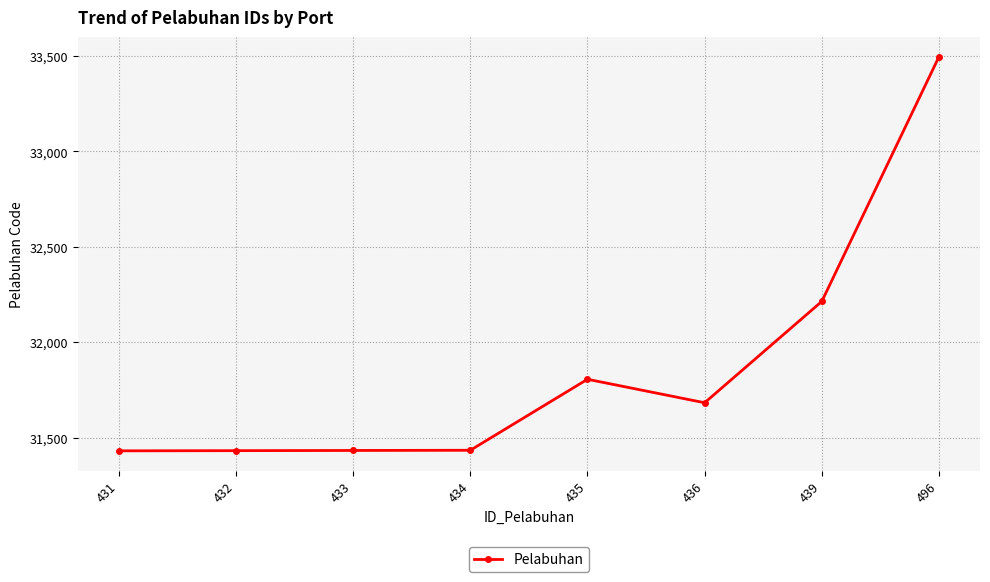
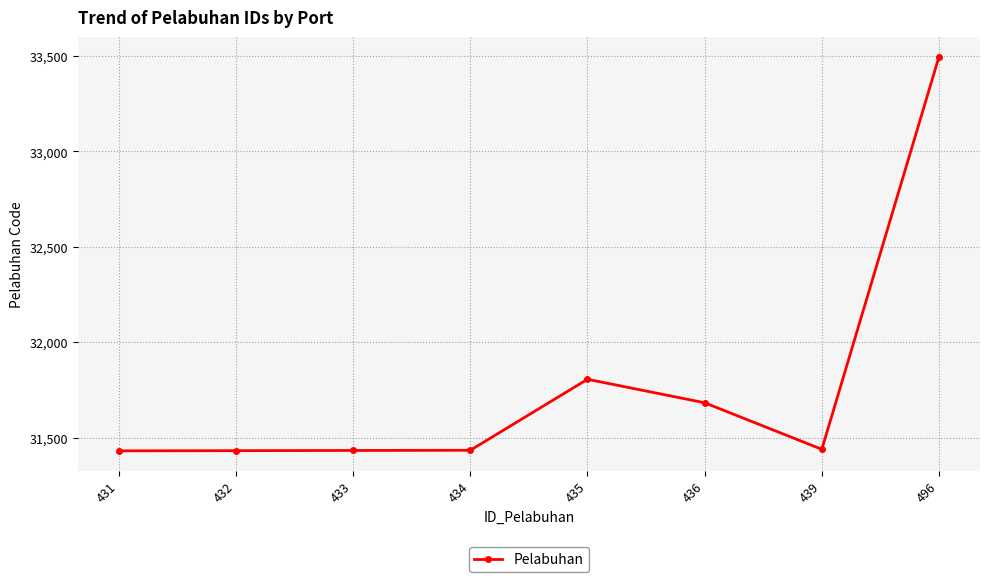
439: 32,210 -> 31,440
